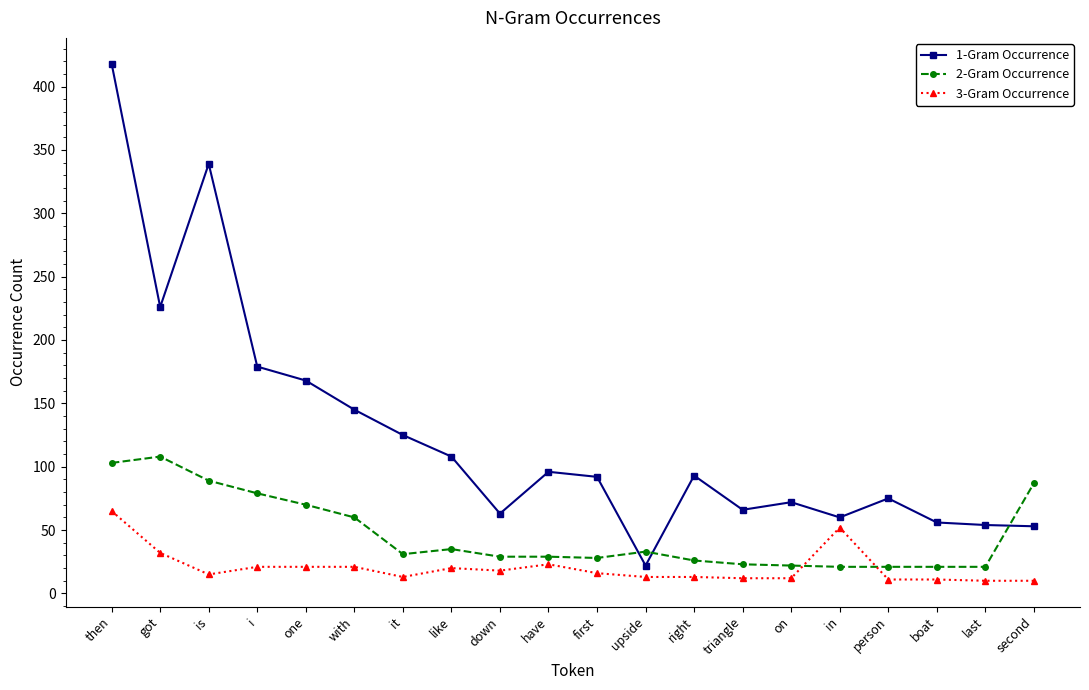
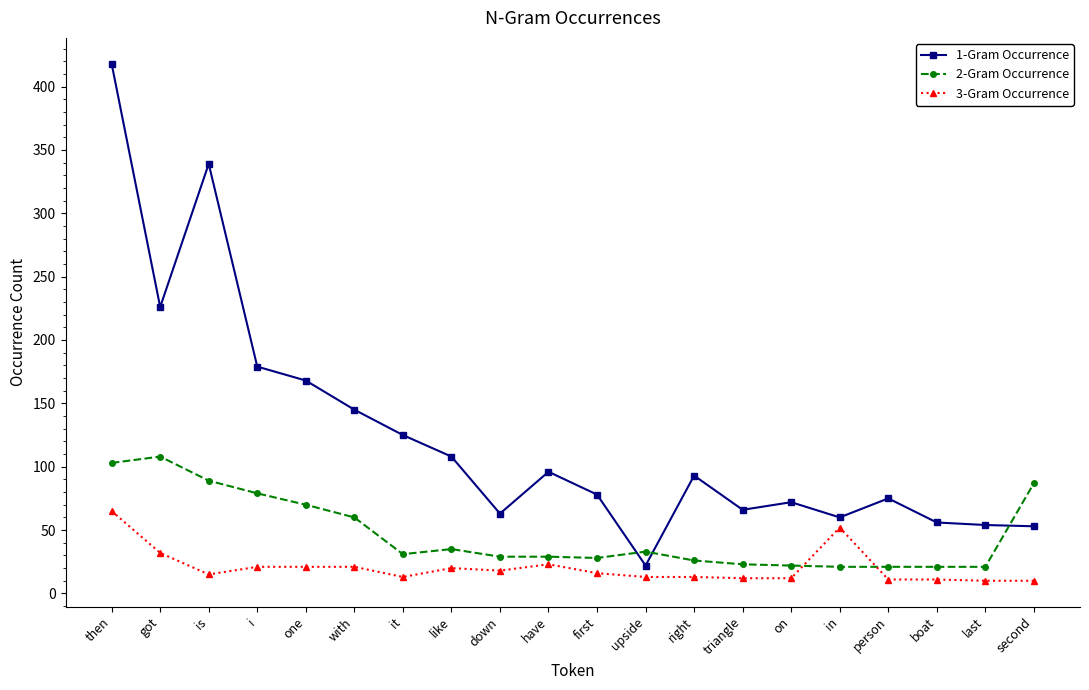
1-Gram Occurrence, first: 92 -> 78
